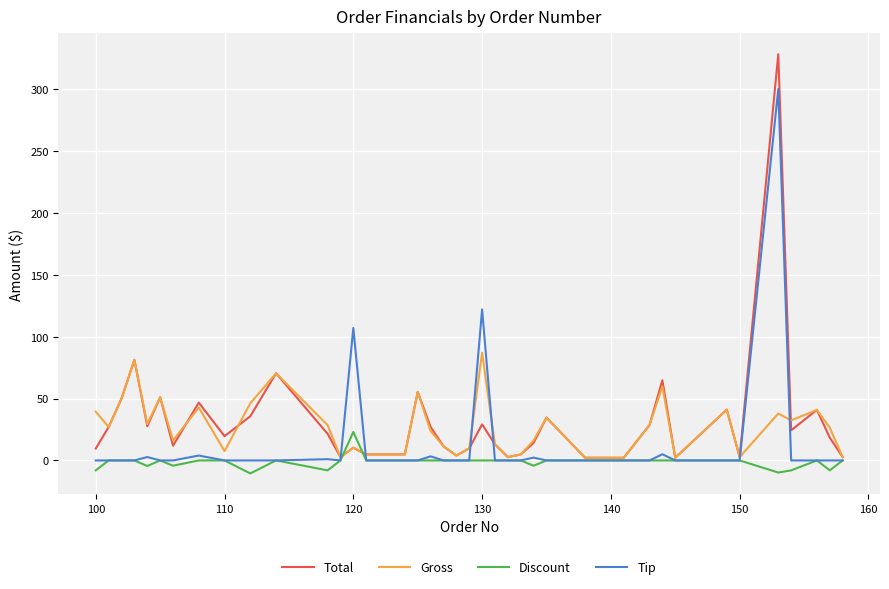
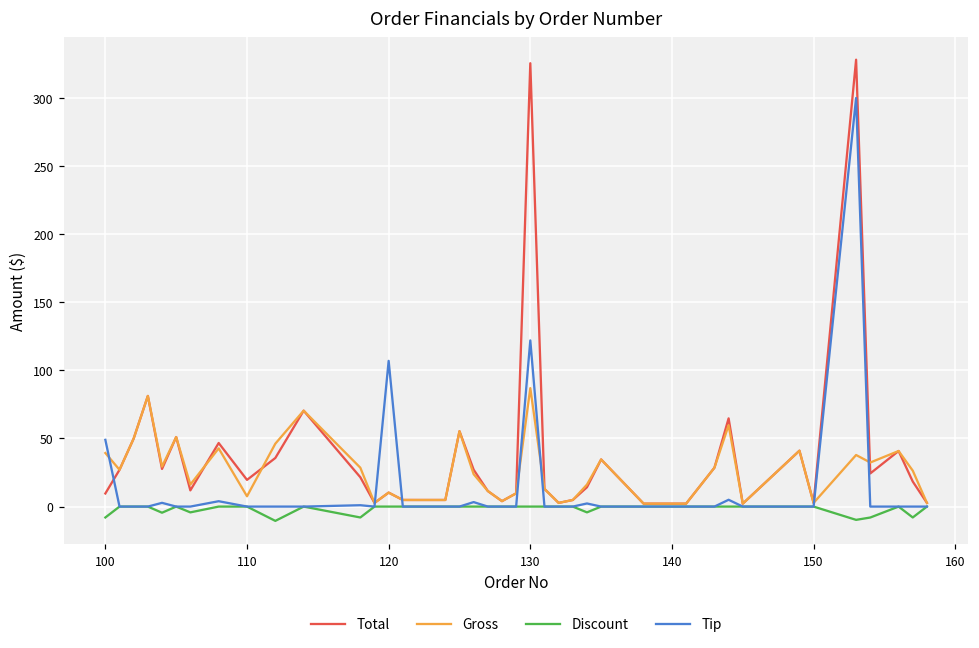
Tip, 100: 0 -> 49
Discount, 120: 23 -> 0
Total, 130: 29 -> 326
